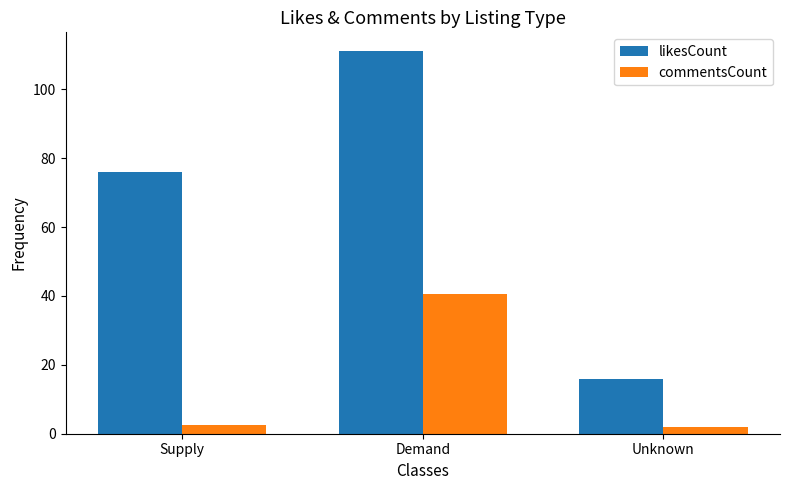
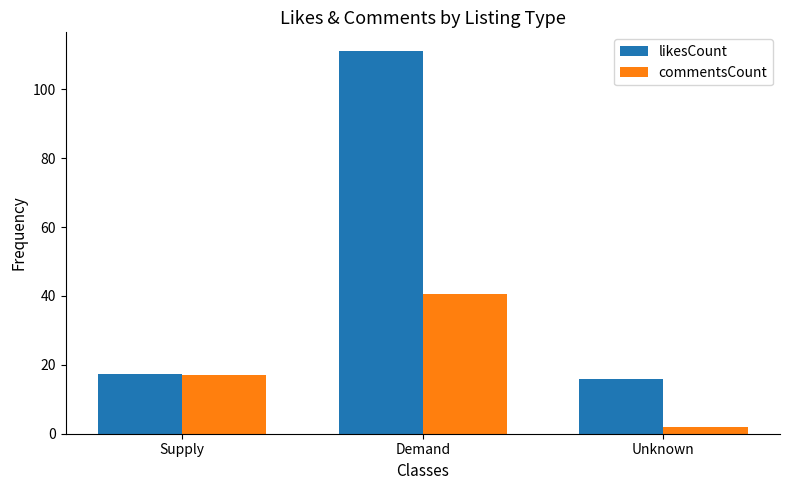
likesCount, Supply: 76 -> 17
commentsCount, Supply: 3 -> 17
